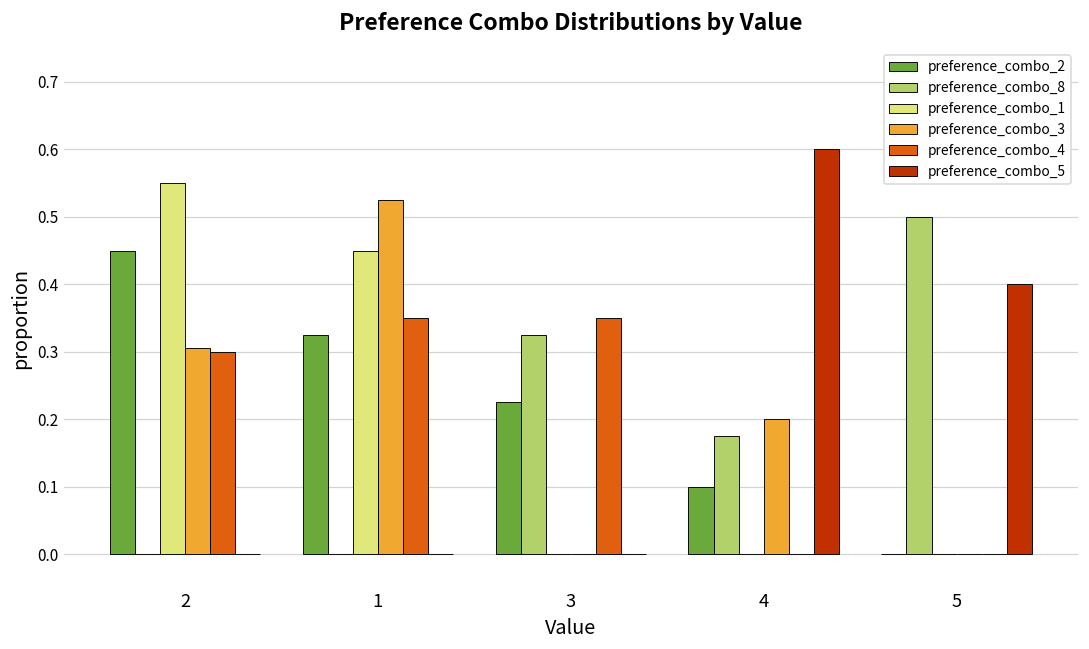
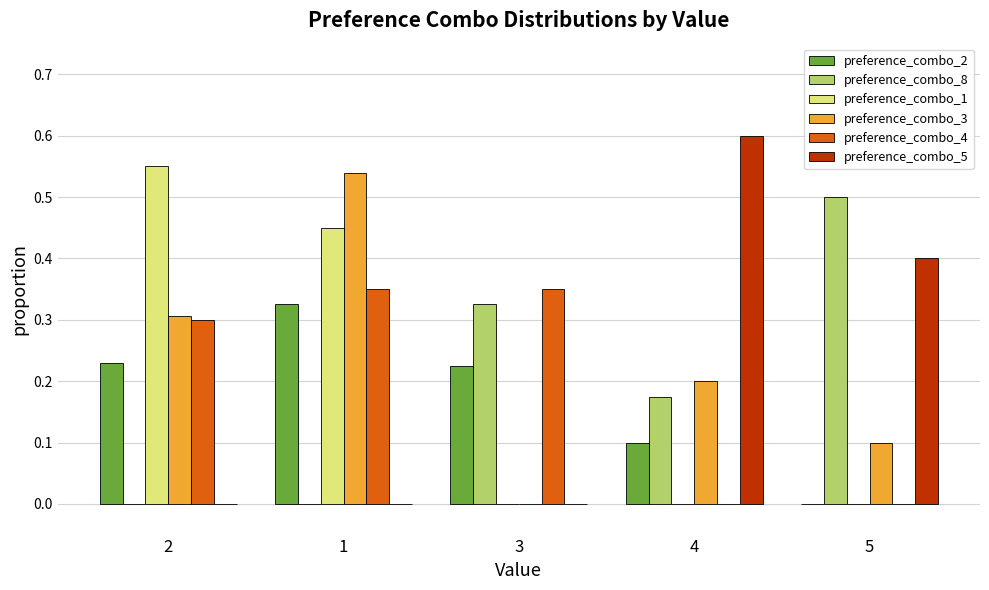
preference_combo_2, 2: 0.45 -> 0.23
preference_combo_3, 1: 0.53 -> 0.54
preference_combo_3, 5: 0.0 -> 0.1
